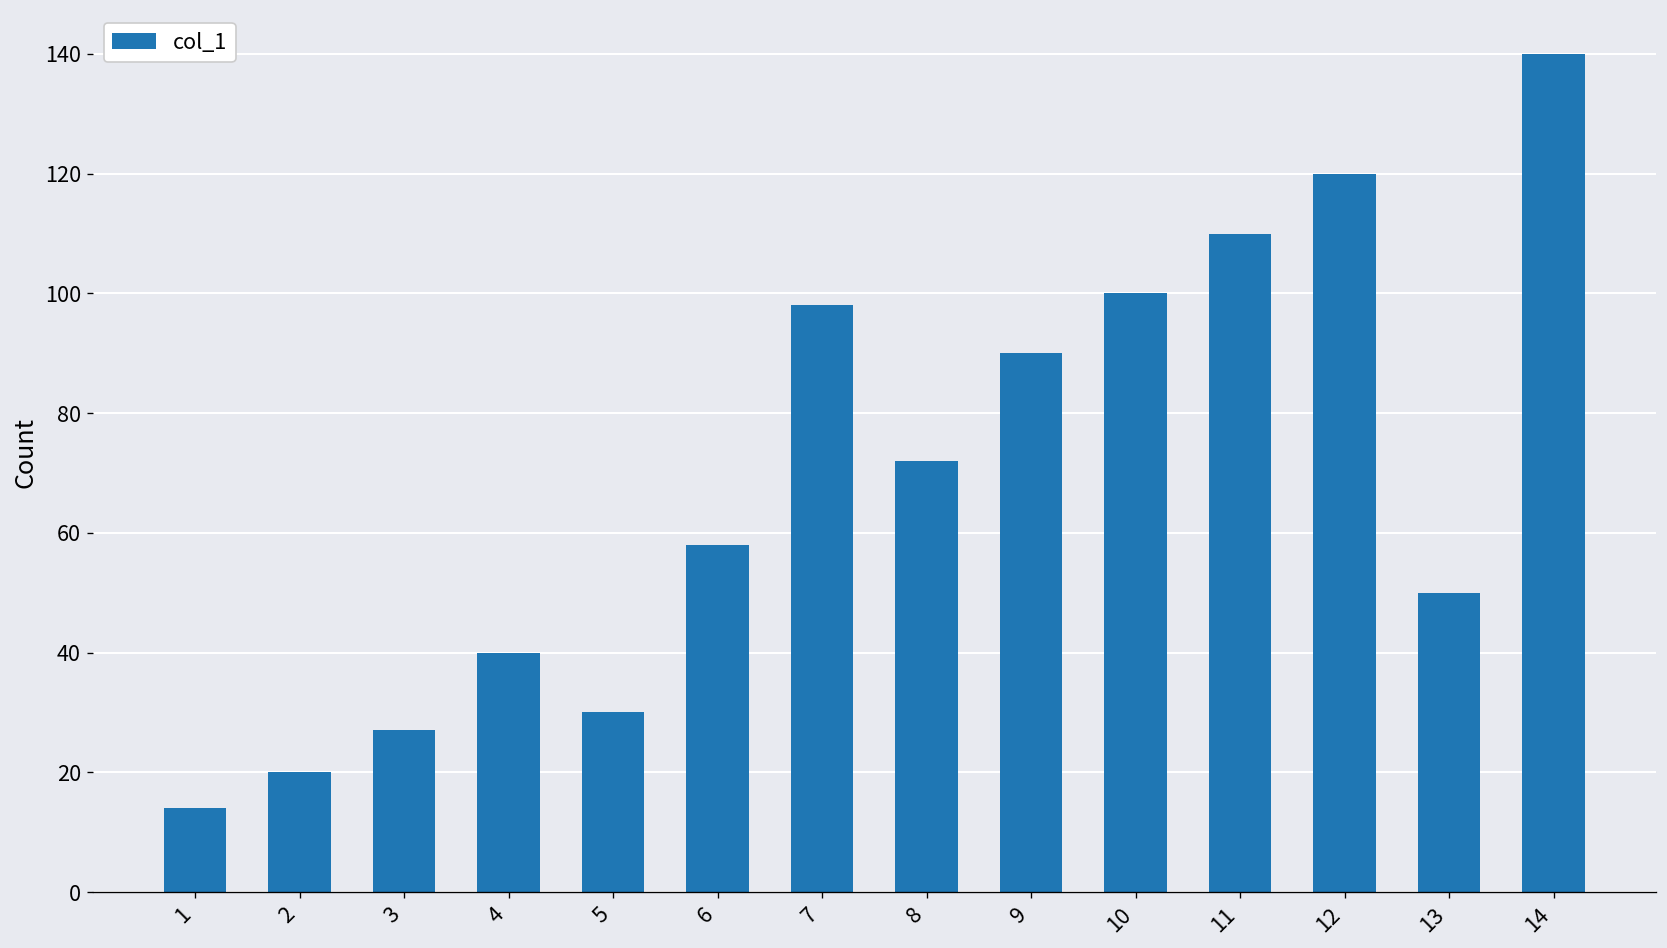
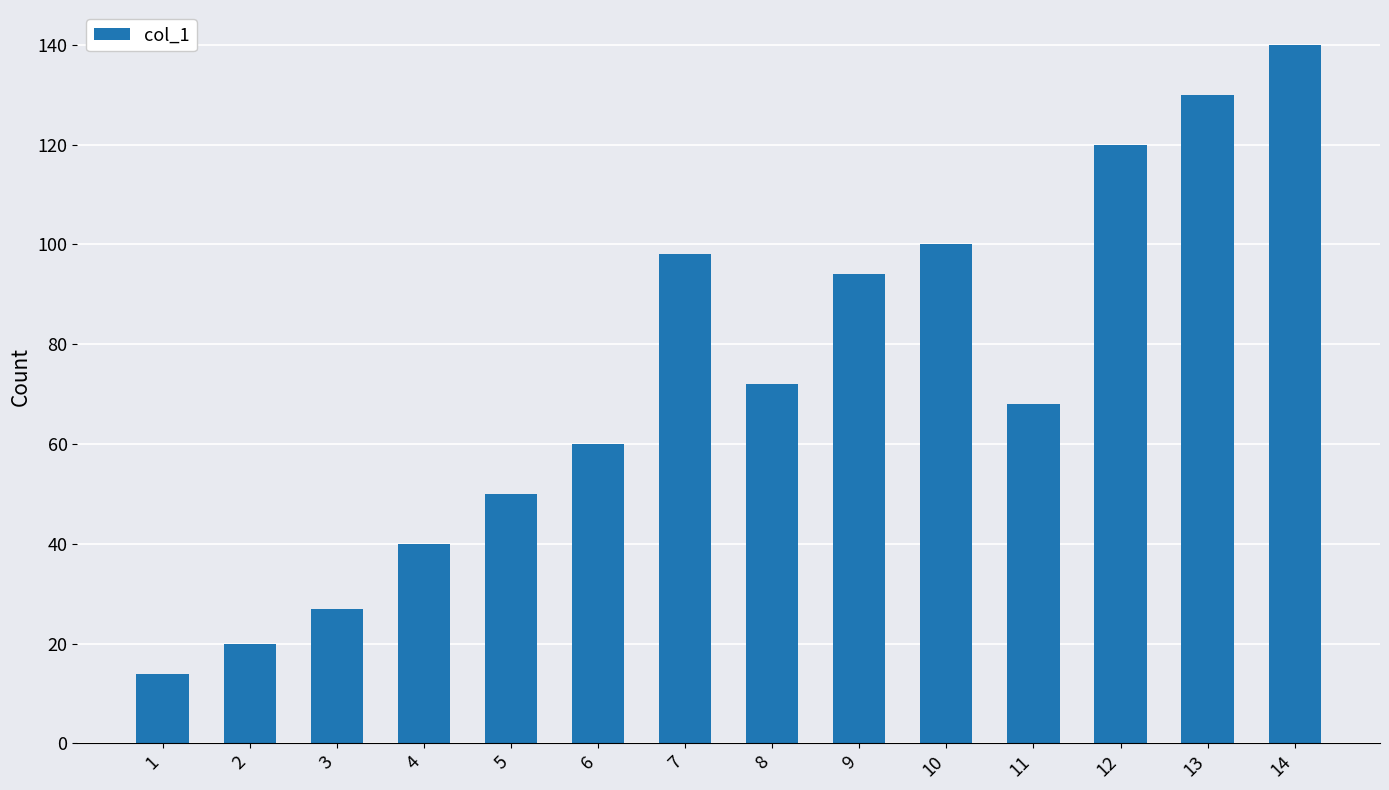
5: 30 -> 50
6: 58 -> 60
9: 90 -> 94
11: 110 -> 68
13: 50 -> 130
